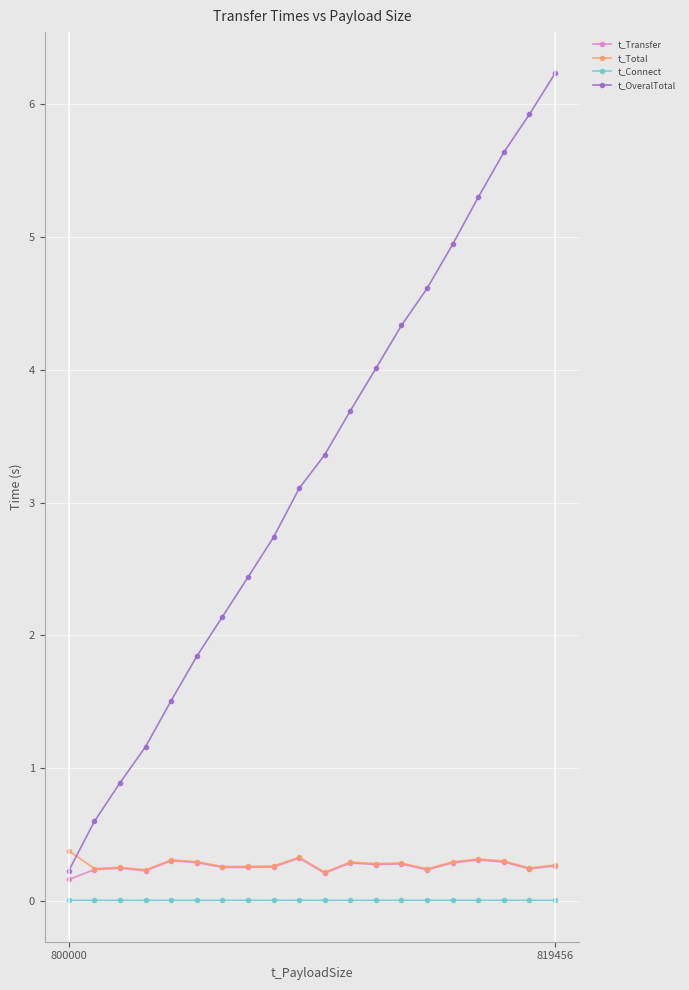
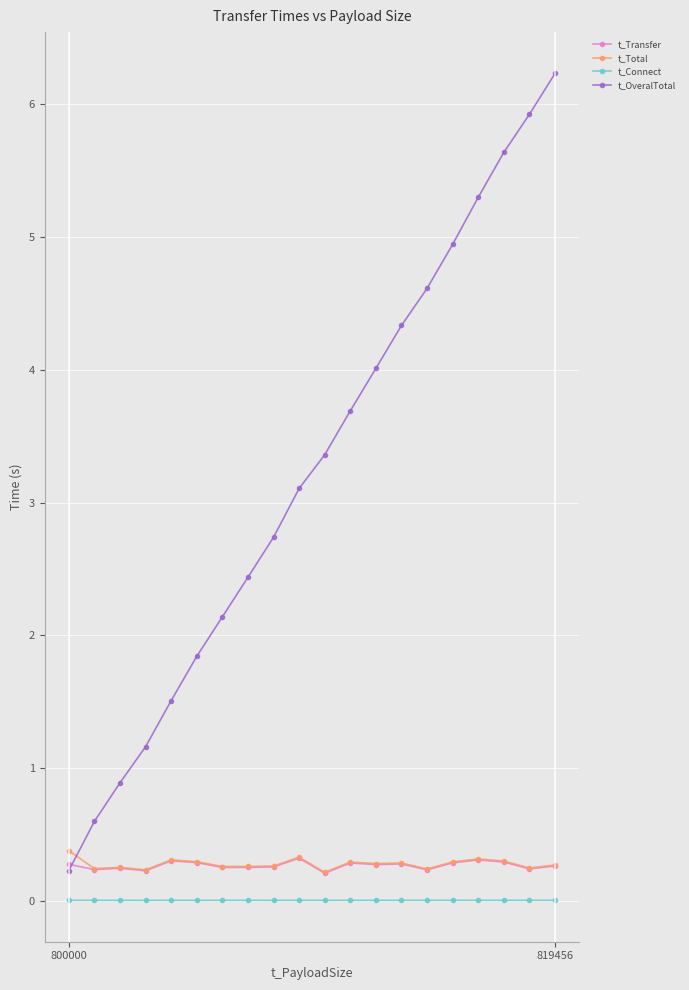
t_Transfer, 800000: 0.16 -> 0.28
